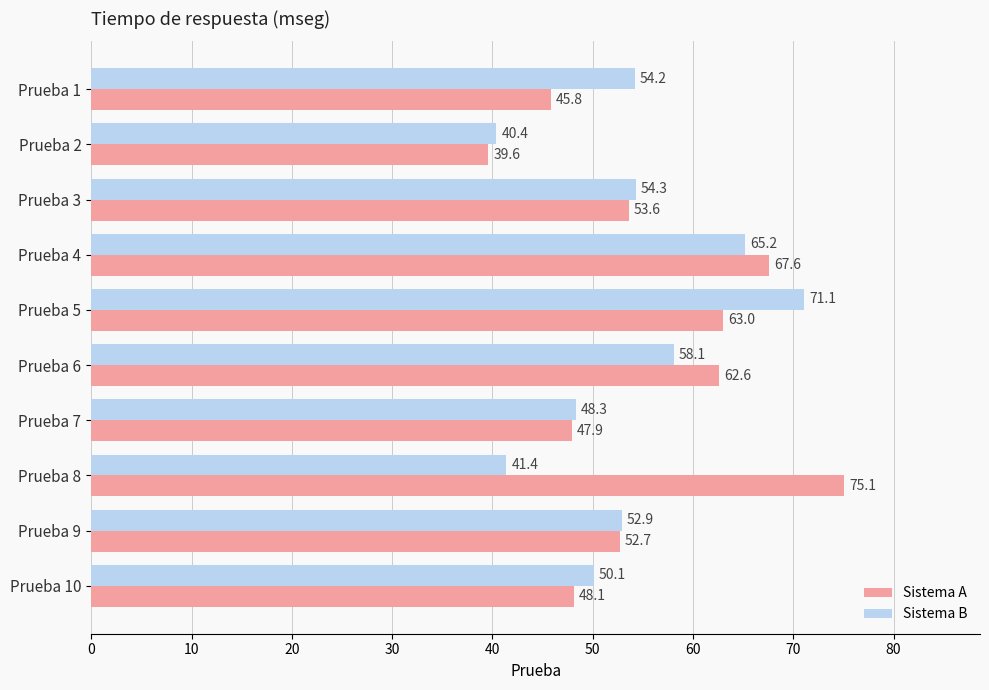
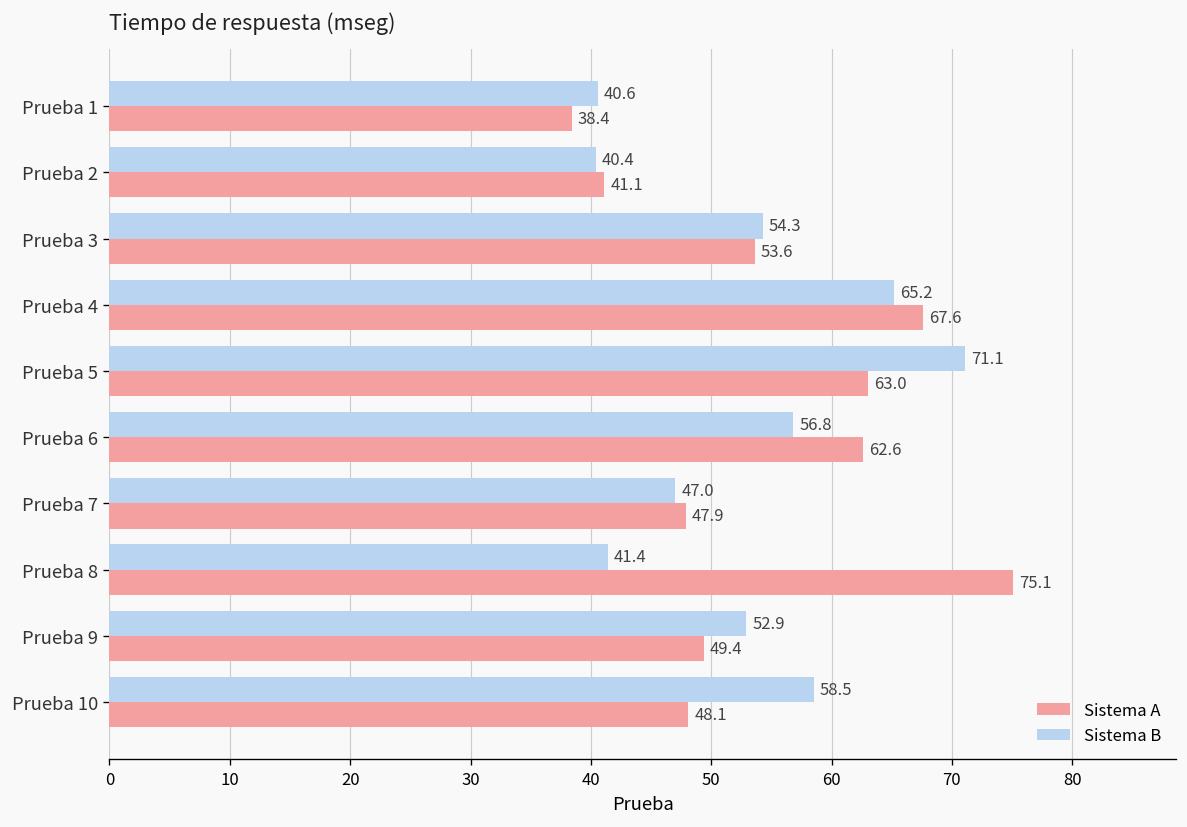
Sistema B, Prueba 1: 54.2 -> 40.6
Sistema A, Prueba 1: 45.8 -> 38.4
Sistema A, Prueba 2: 39.6 -> 41.1
Sistema B, Prueba 6: 58.1 -> 56.8
Sistema B, Prueba 7: 48.3 -> 47.0
Sistema A, Prueba 9: 52.7 -> 49.4
Sistema B, Prueba 10: 50.1 -> 58.5
